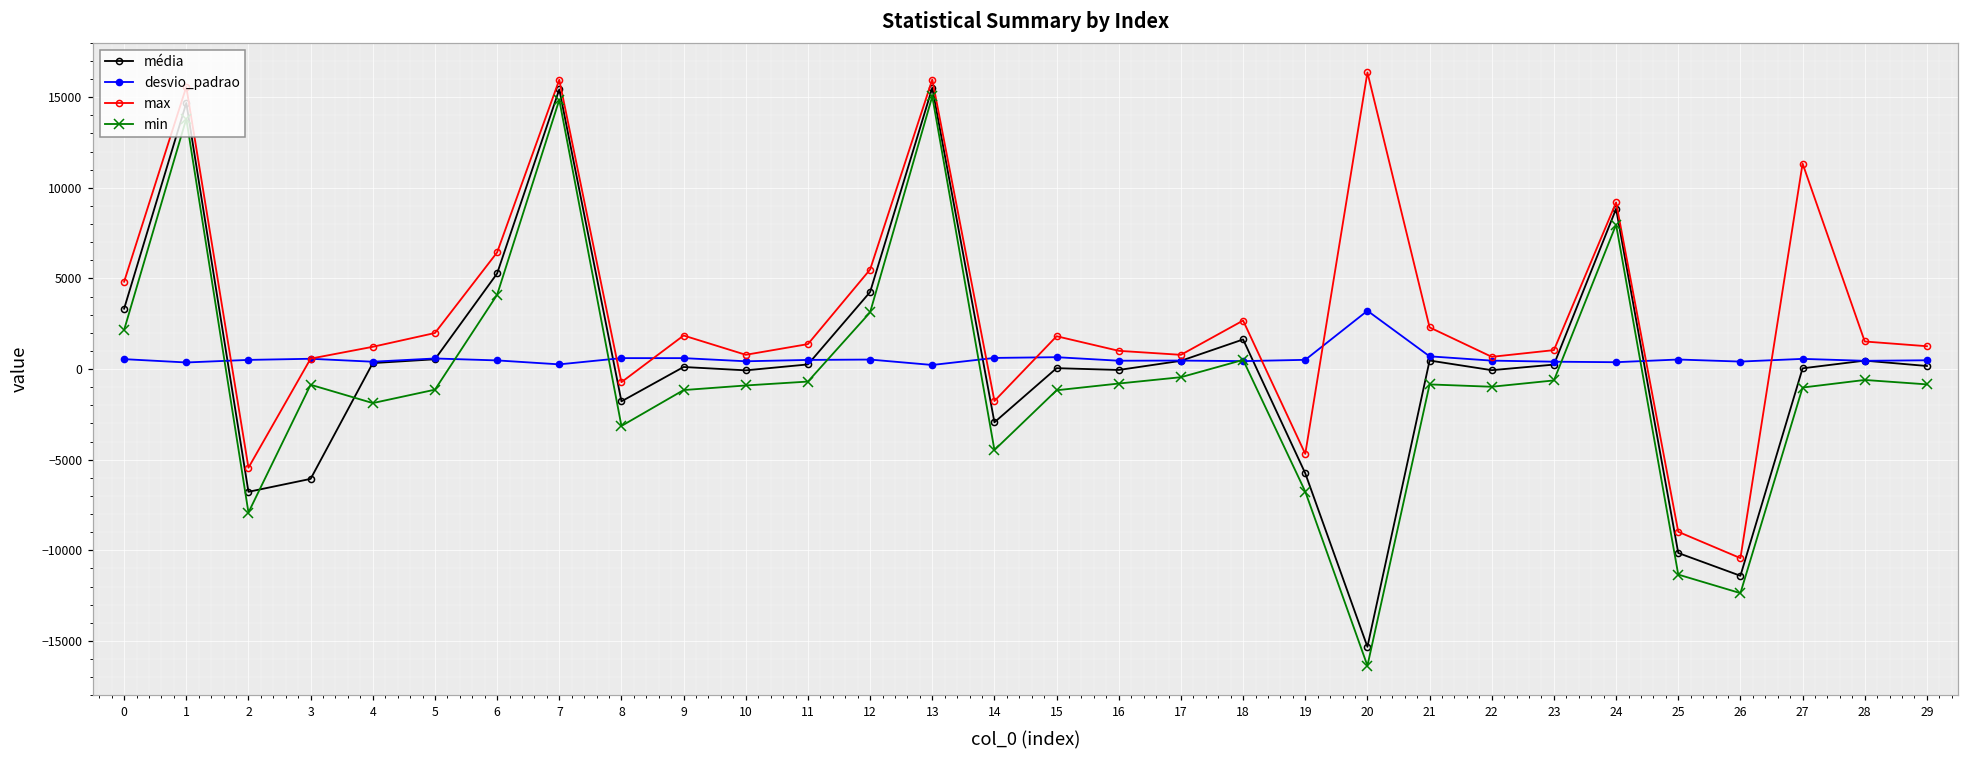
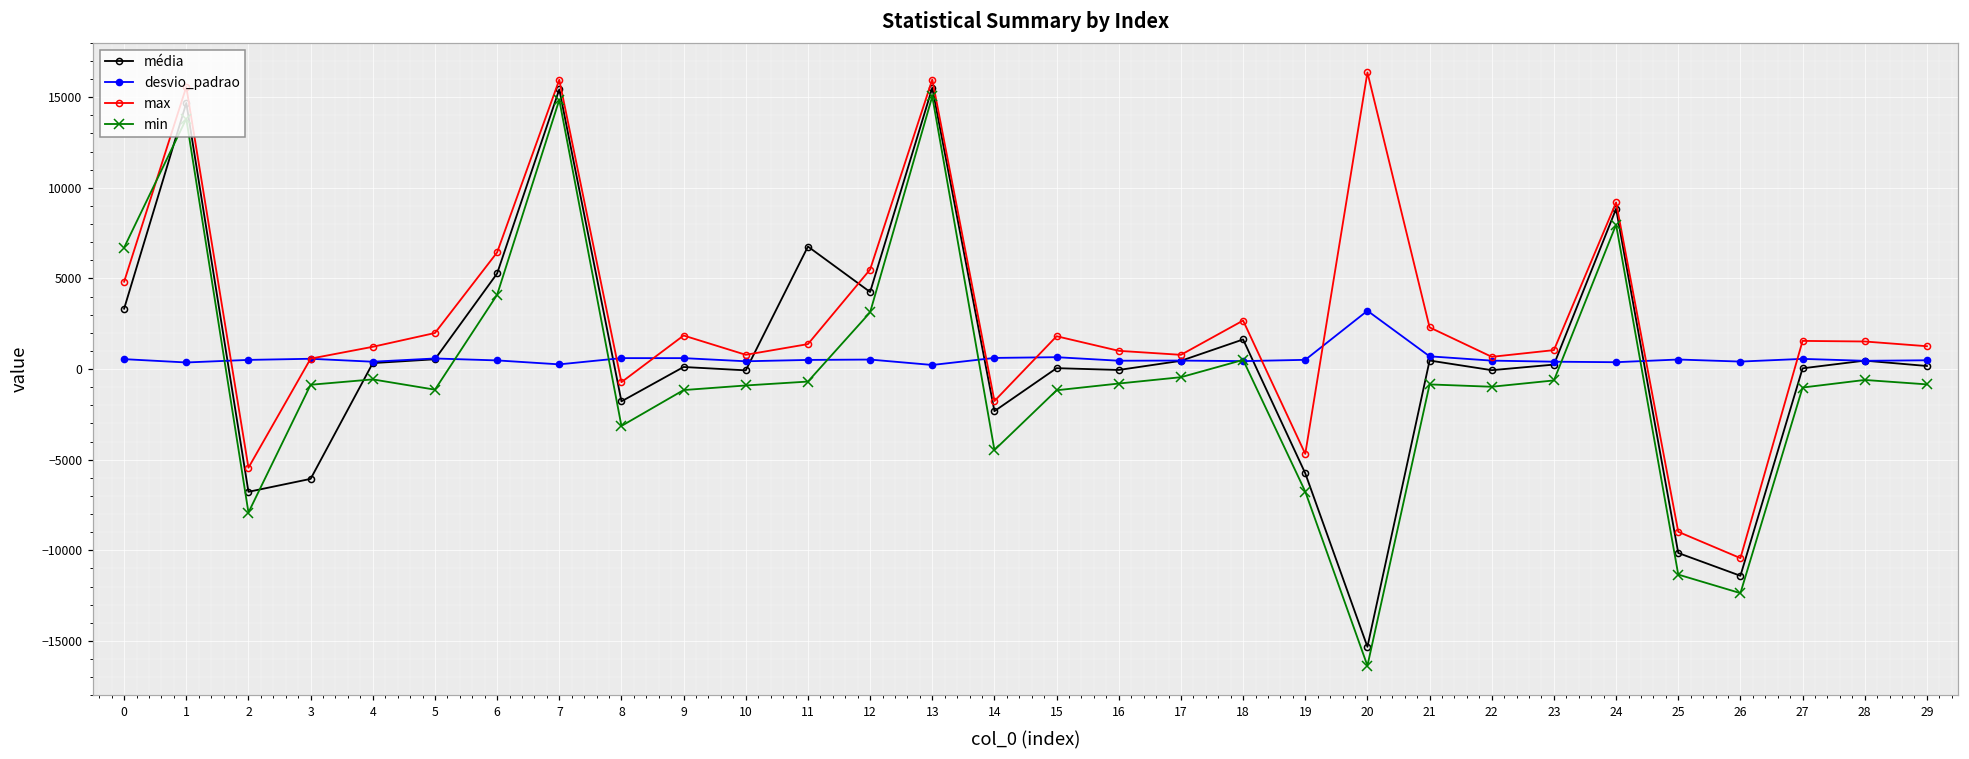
min, 0: 2200 -> 6700
min, 4: -1900 -> -600
média, 11: 300 -> 6800
média, 14: -2900 -> -2300
max, 27: 11300 -> 1600
